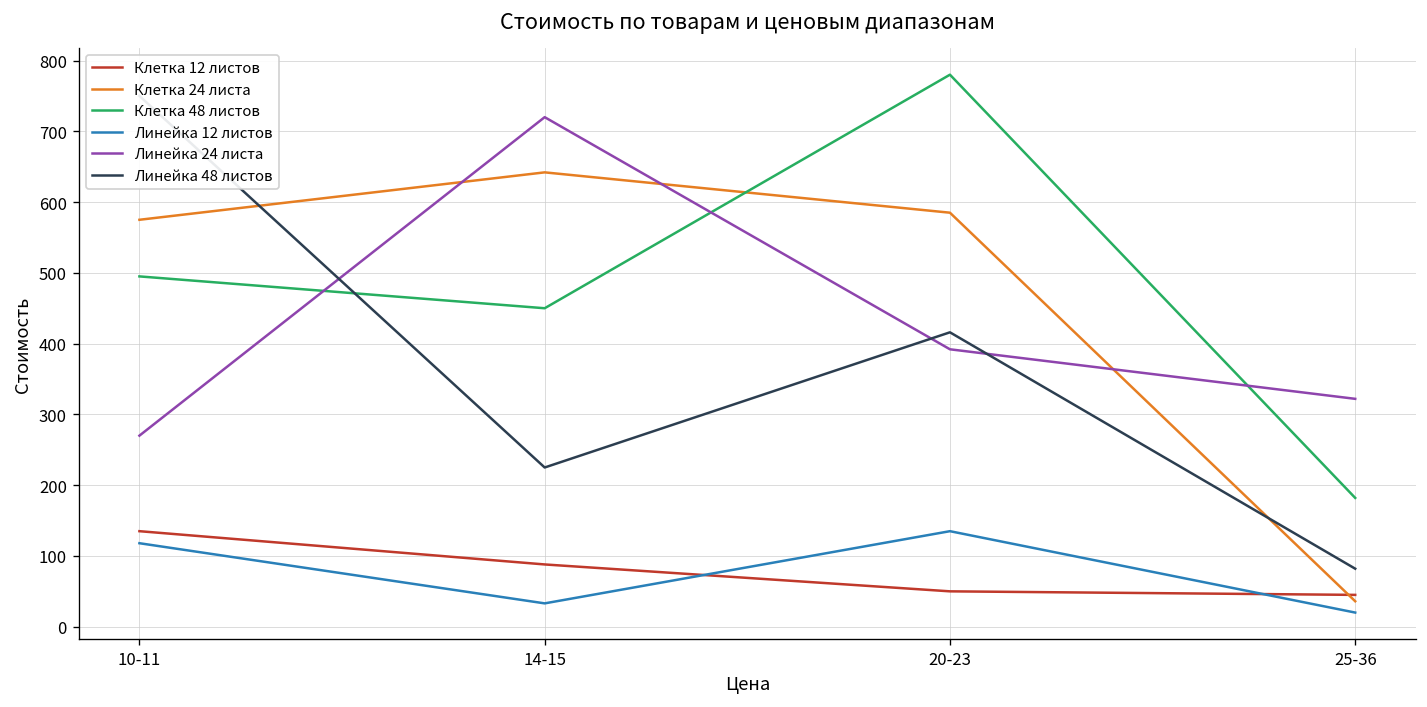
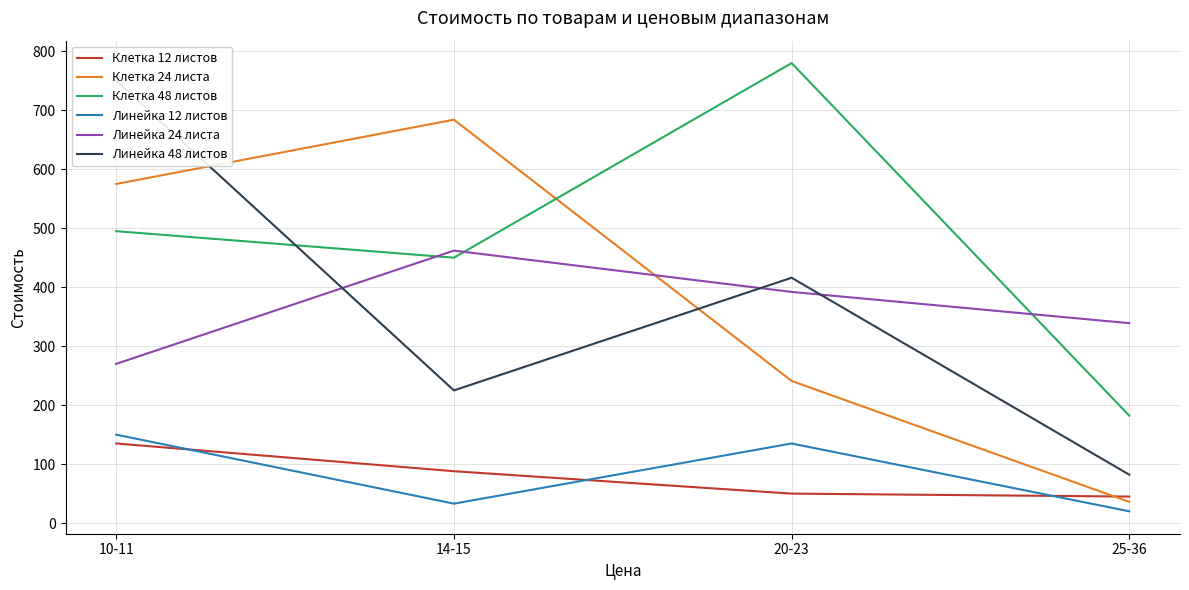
Линейка 12 листов, 10-11: 120 -> 150
Клетка 24 листа, 14-15: 640 -> 680
Линейка 24 листа, 14-15: 720 -> 460
Клетка 24 листа, 20-23: 590 -> 240
Линейка 24 листа, 25-36: 320 -> 340
